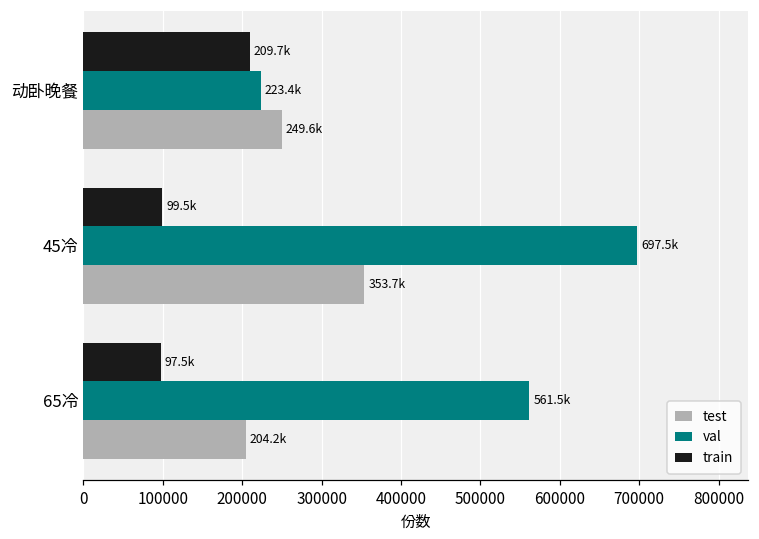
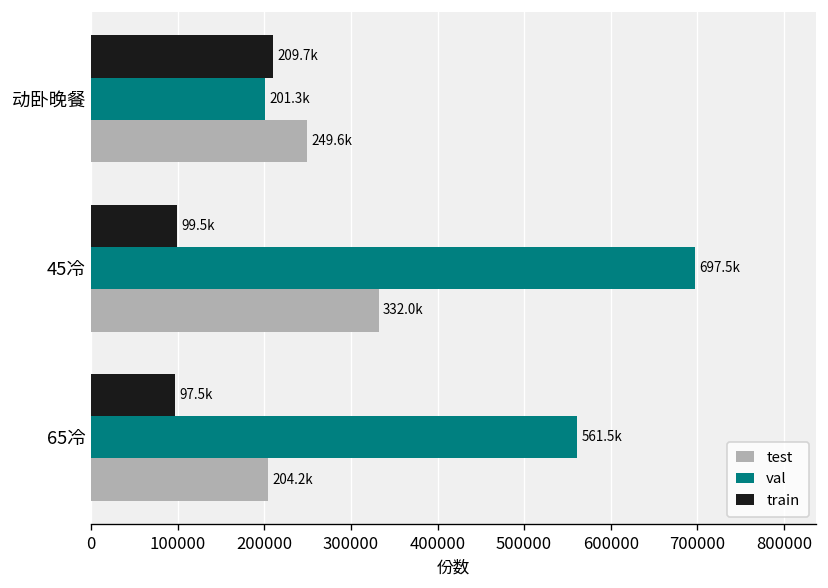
val, 动卧晚餐: 223.4k -> 201.3k
test, 45冷: 353.7k -> 332.0k
